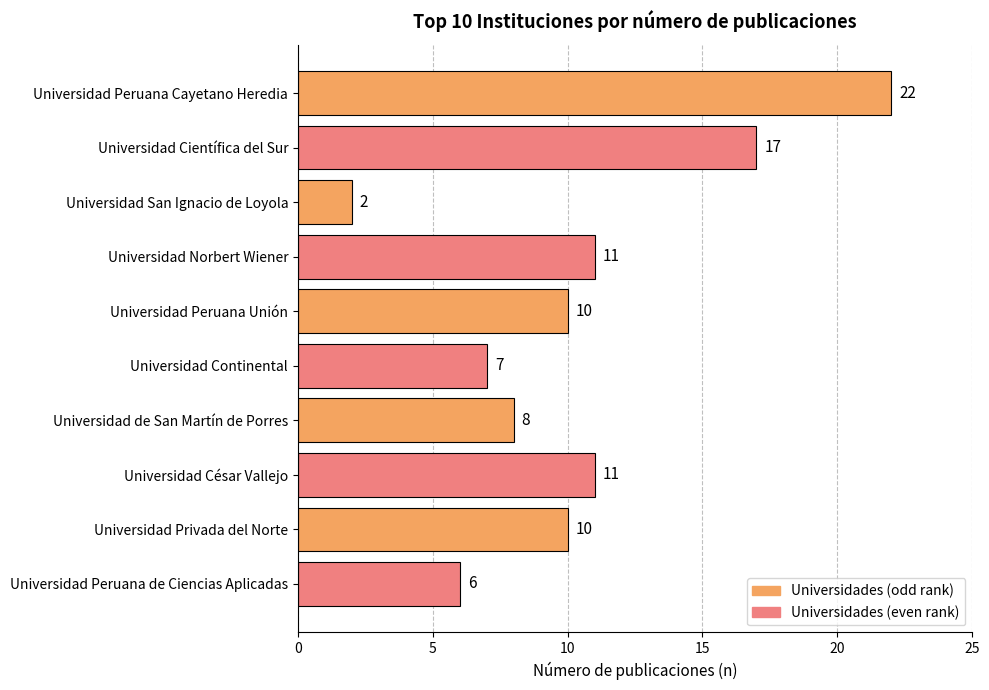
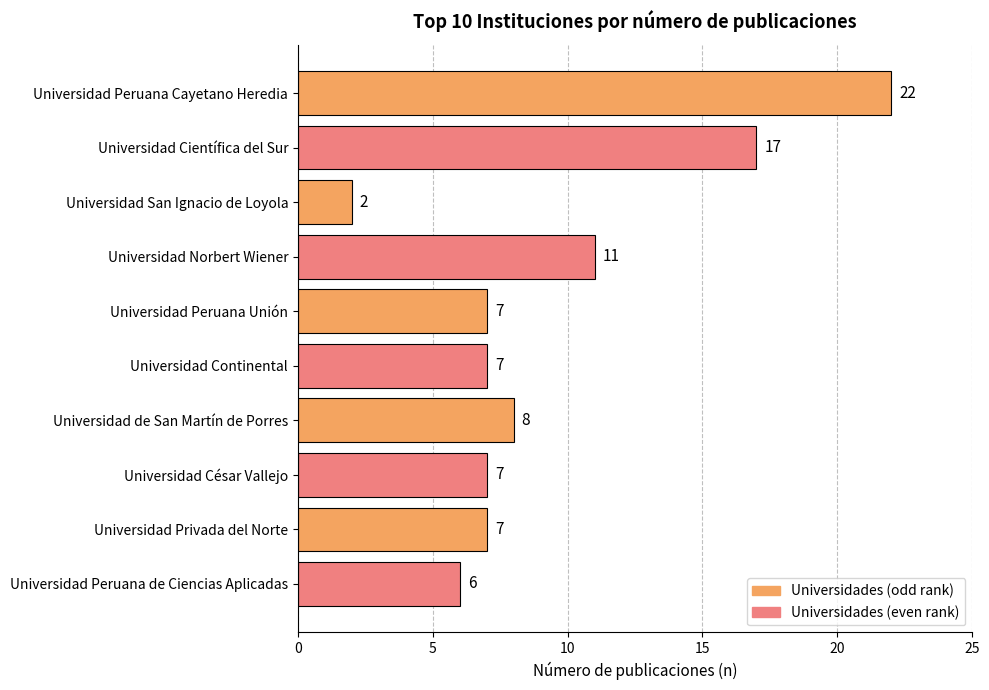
Universidad Peruana Unión: 10 -> 7
Universidad César Vallejo: 11 -> 7
Universidad Privada del Norte: 10 -> 7
